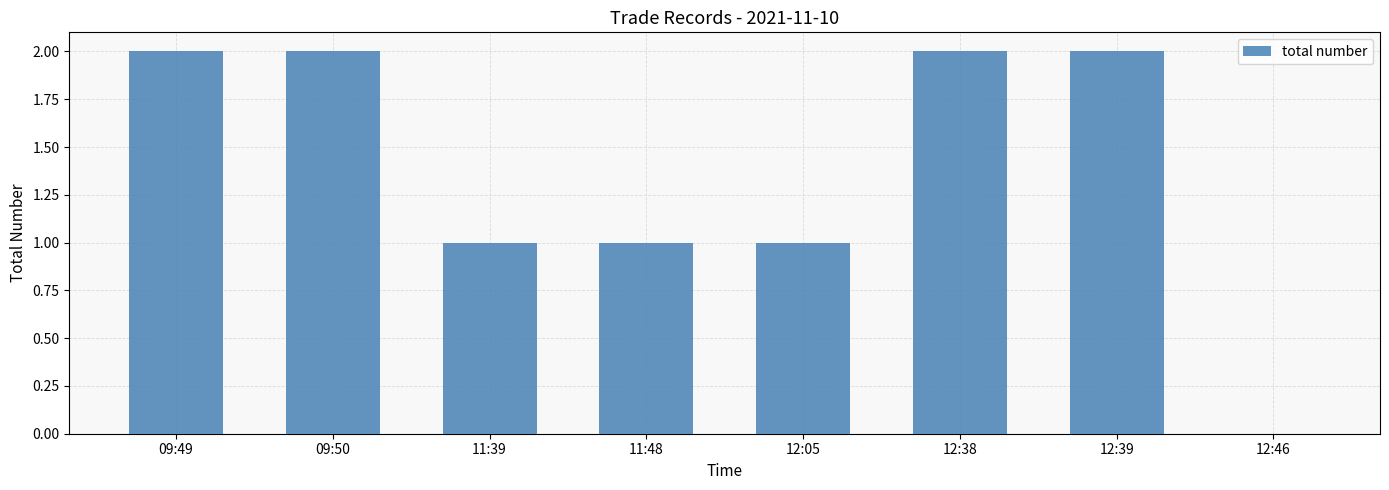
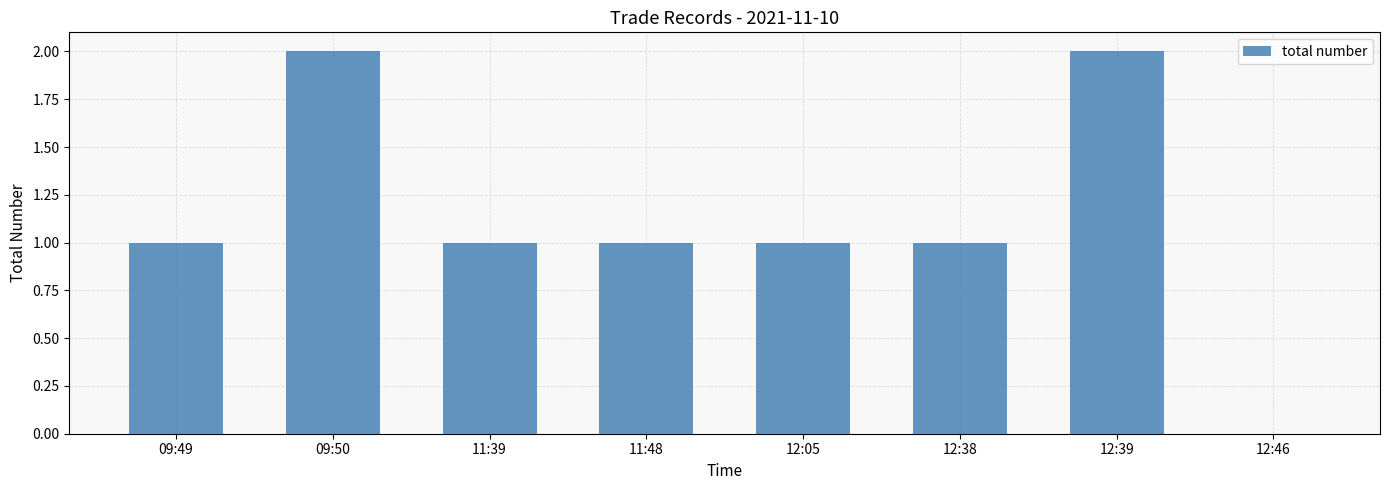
09:49: 2 -> 1
12:38: 2 -> 1
